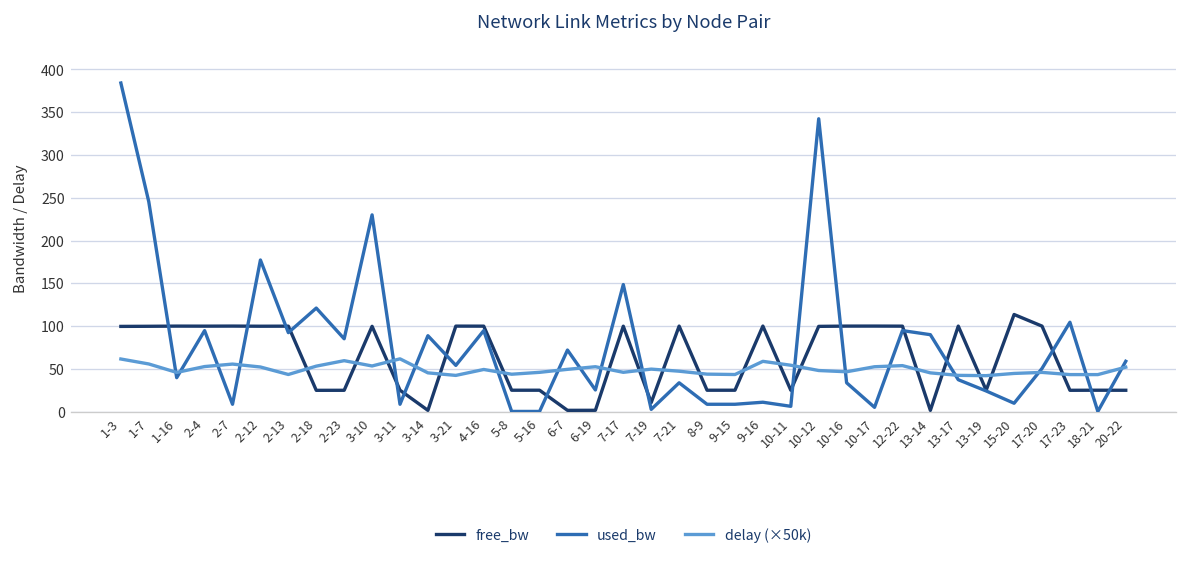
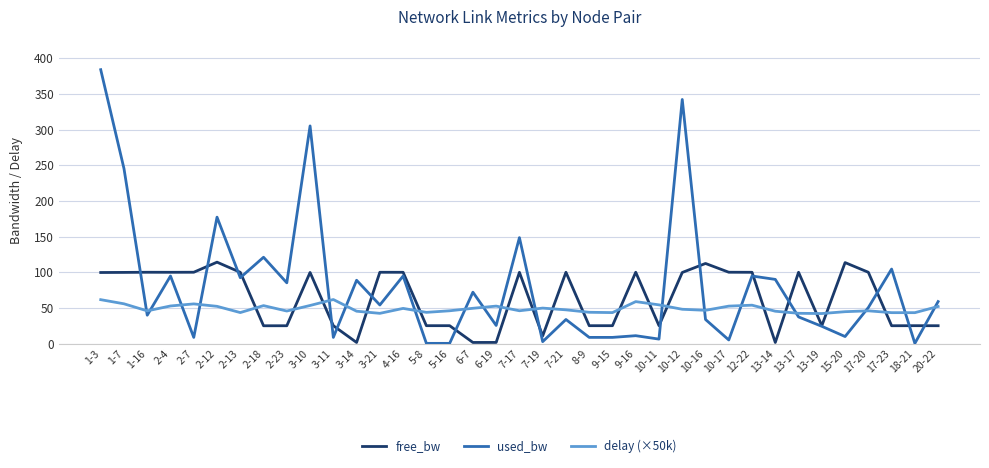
free_bw, 2-12: 100 -> 110
delay (×50k), 2-23: 60 -> 50
used_bw, 3-10: 230 -> 310
free_bw, 10-16: 100 -> 110
